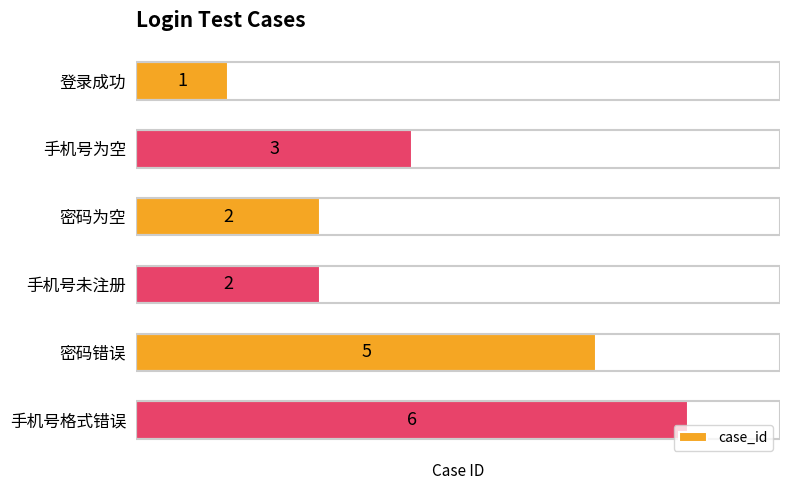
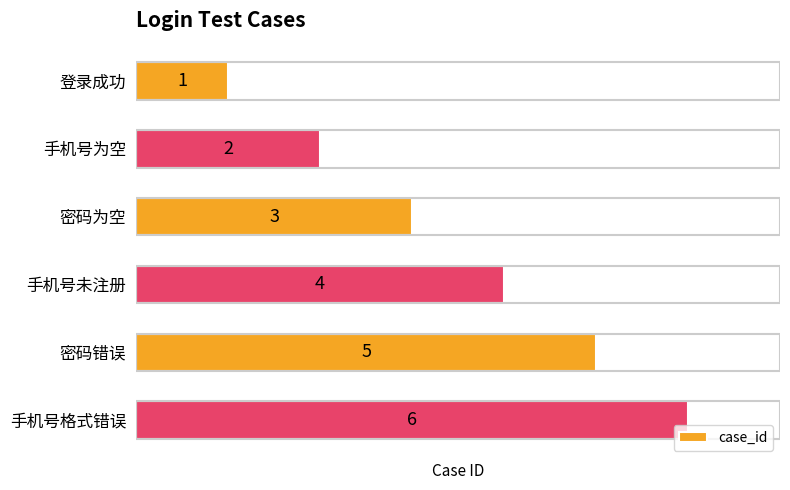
手机号为空: 3 -> 2
密码为空: 2 -> 3
手机号未注册: 2 -> 4
